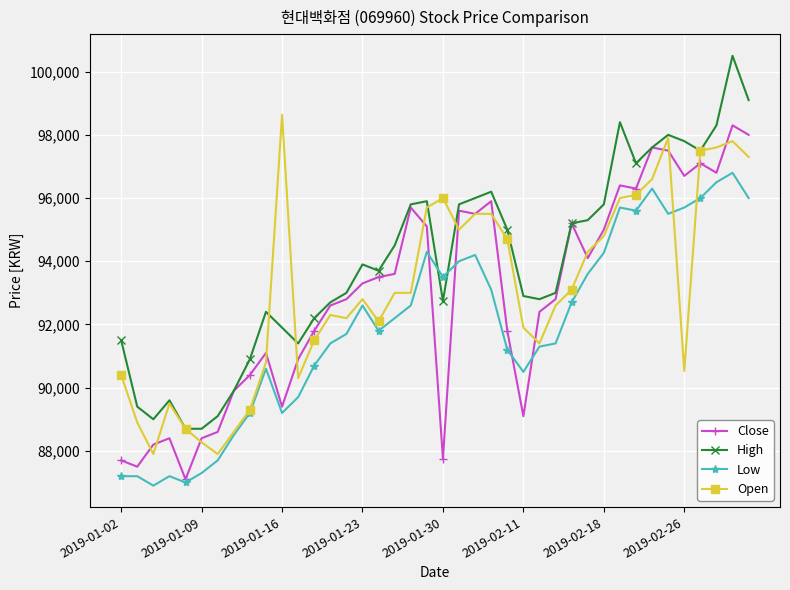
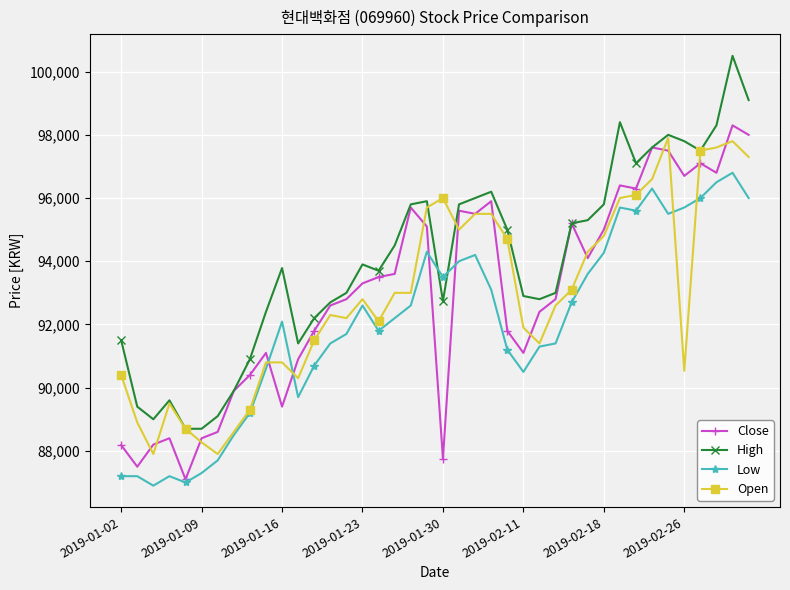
Close, 2019-01-02: 87,700 -> 88,200
High, 2019-01-16: 91,900 -> 93,800
Low, 2019-01-16: 89,200 -> 92,100
Open, 2019-01-16: 98,600 -> 90,800
Close, 2019-02-11: 89,100 -> 91,100
